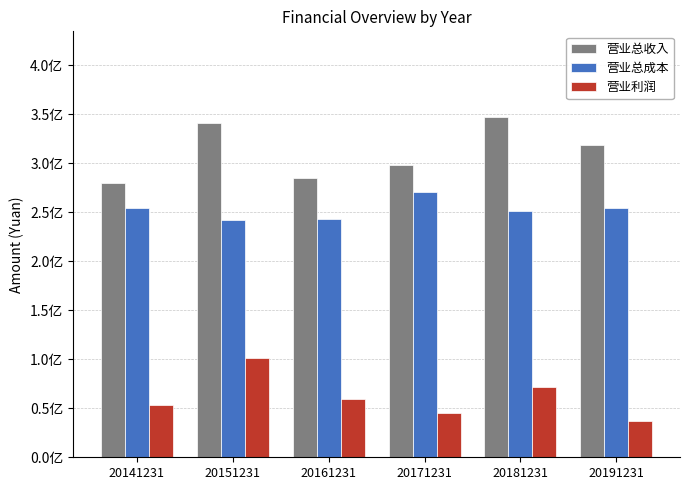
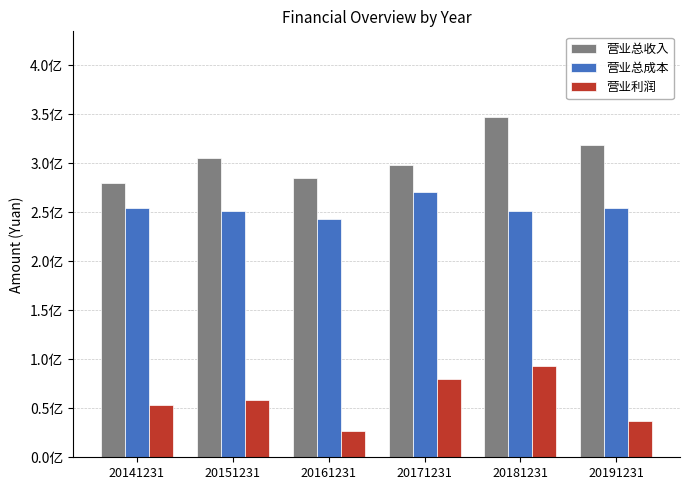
营业总收入, 20151231: 3.4亿 -> 3.1亿
营业总成本, 20151231: 2.4亿 -> 2.5亿
营业利润, 20151231: 1.0亿 -> 0.6亿
营业利润, 20161231: 0.6亿 -> 0.3亿
营业利润, 20171231: 0.5亿 -> 0.8亿
营业利润, 20181231: 0.7亿 -> 0.9亿
